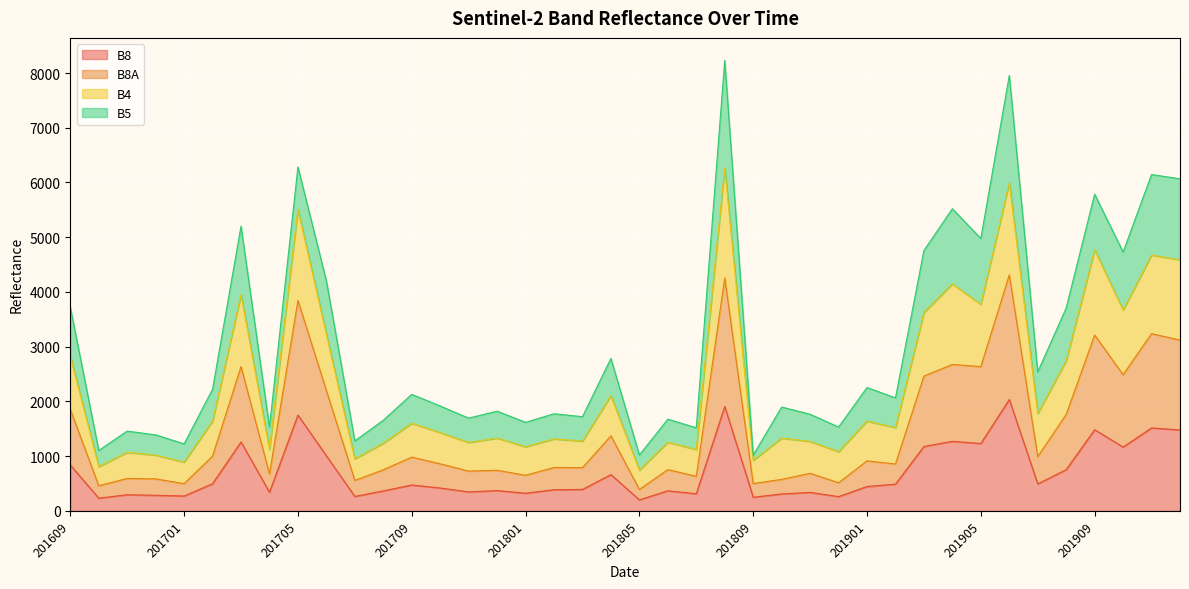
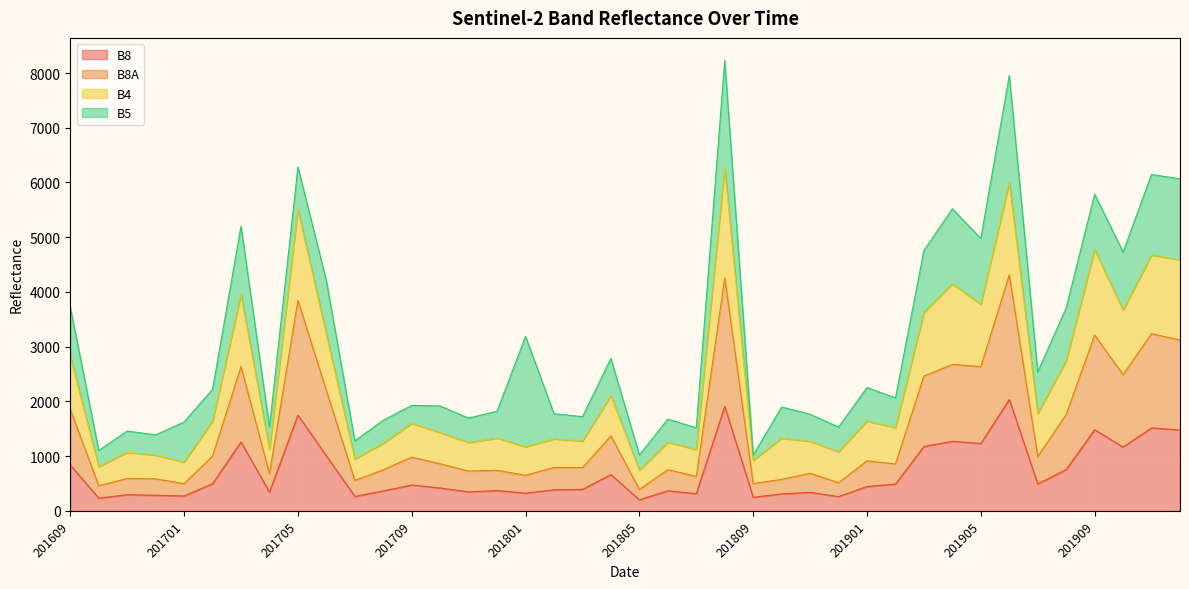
B5, 201701: 300 -> 700
B5, 201709: 500 -> 300
B5, 201801: 400 -> 2000
